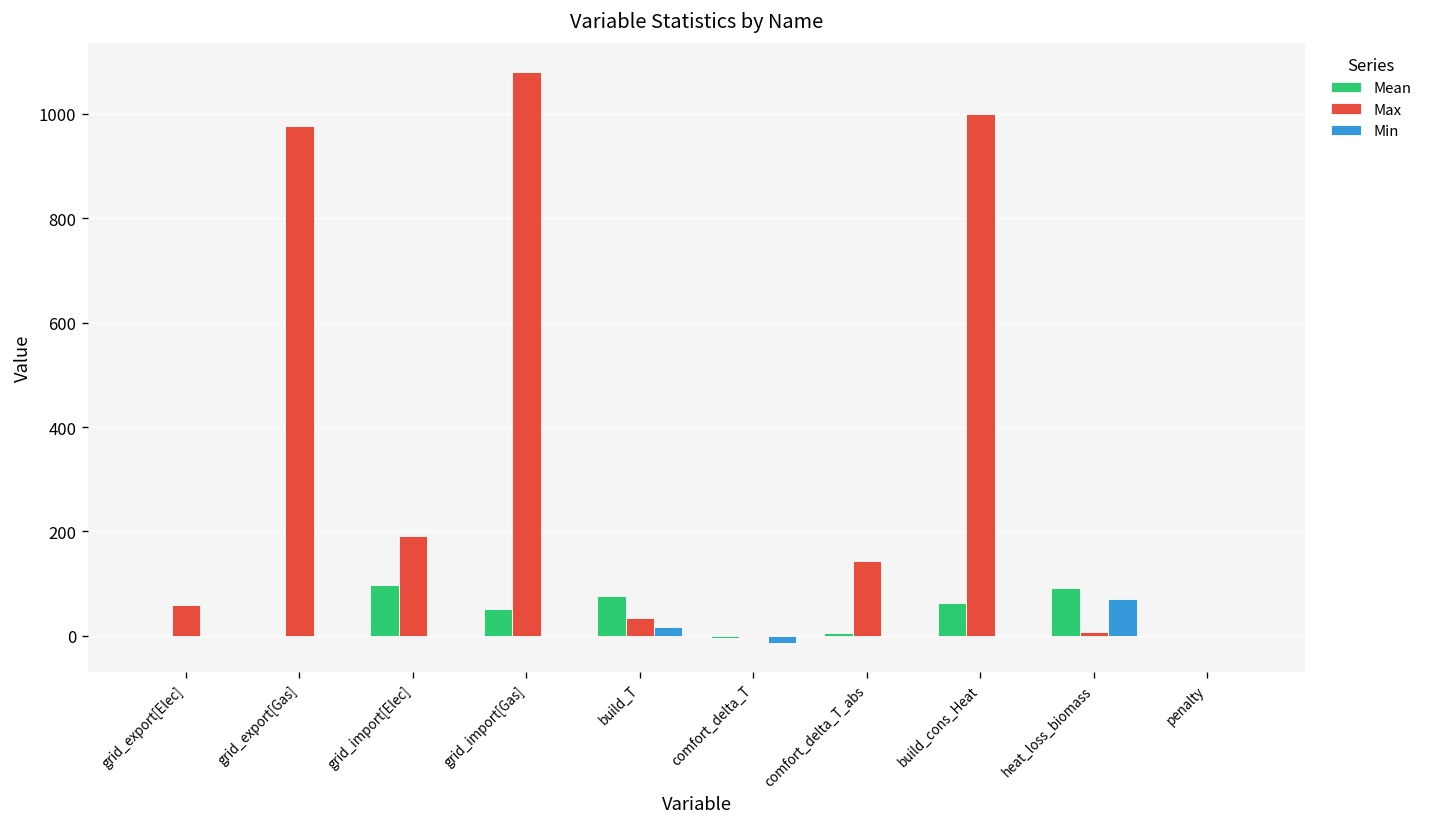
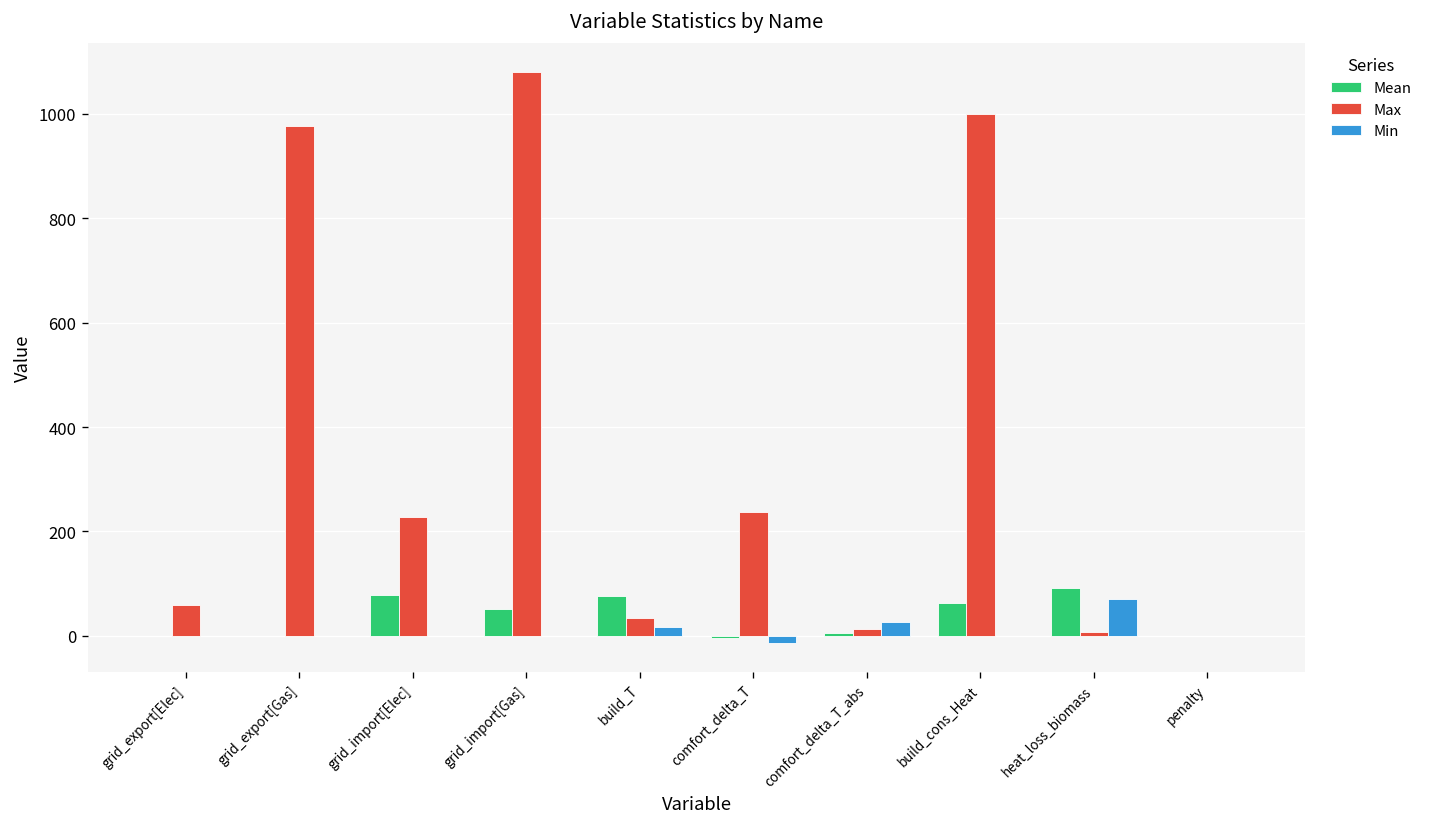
Mean, grid_import[Elec]: 100 -> 80
Max, grid_import[Elec]: 190 -> 230
Max, comfort_delta_T: 0 -> 240
Max, comfort_delta_T_abs: 140 -> 10
Min, comfort_delta_T_abs: 0 -> 30
